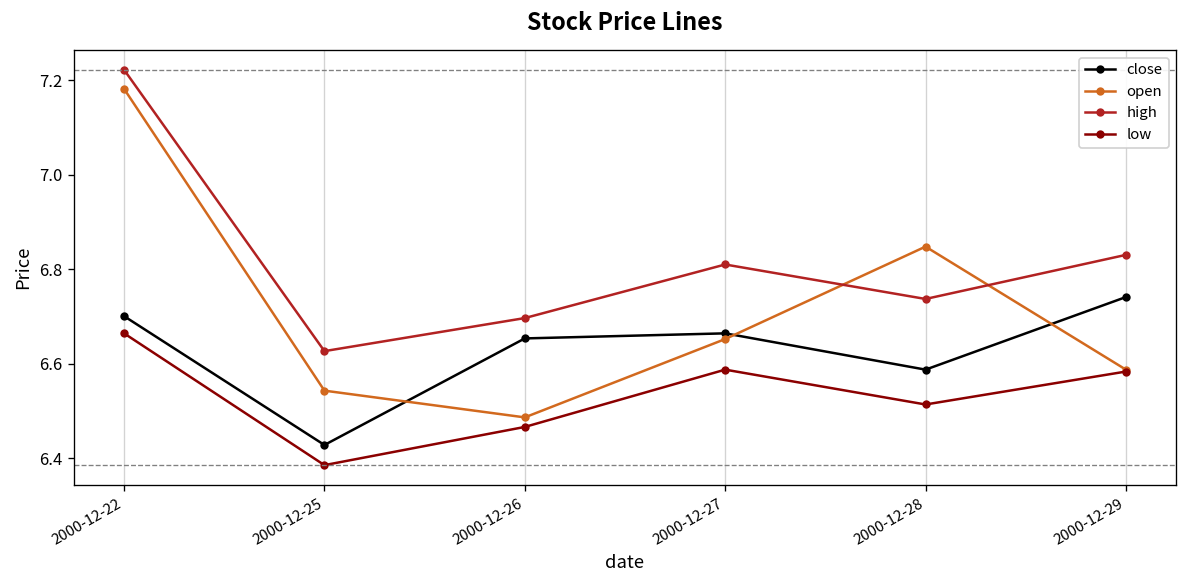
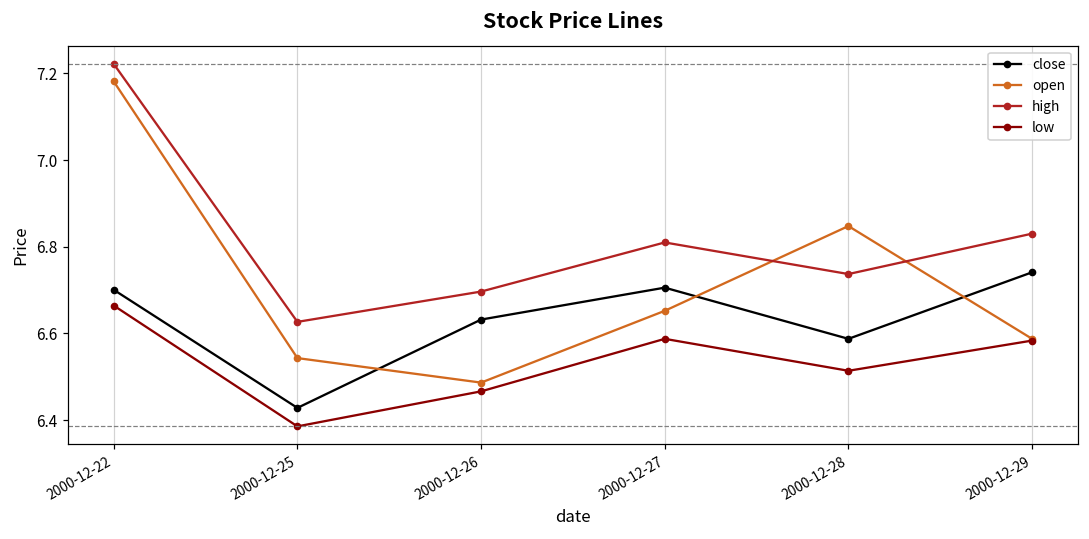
close, 2000-12-26: 6.65 -> 6.63
close, 2000-12-27: 6.66 -> 6.71
